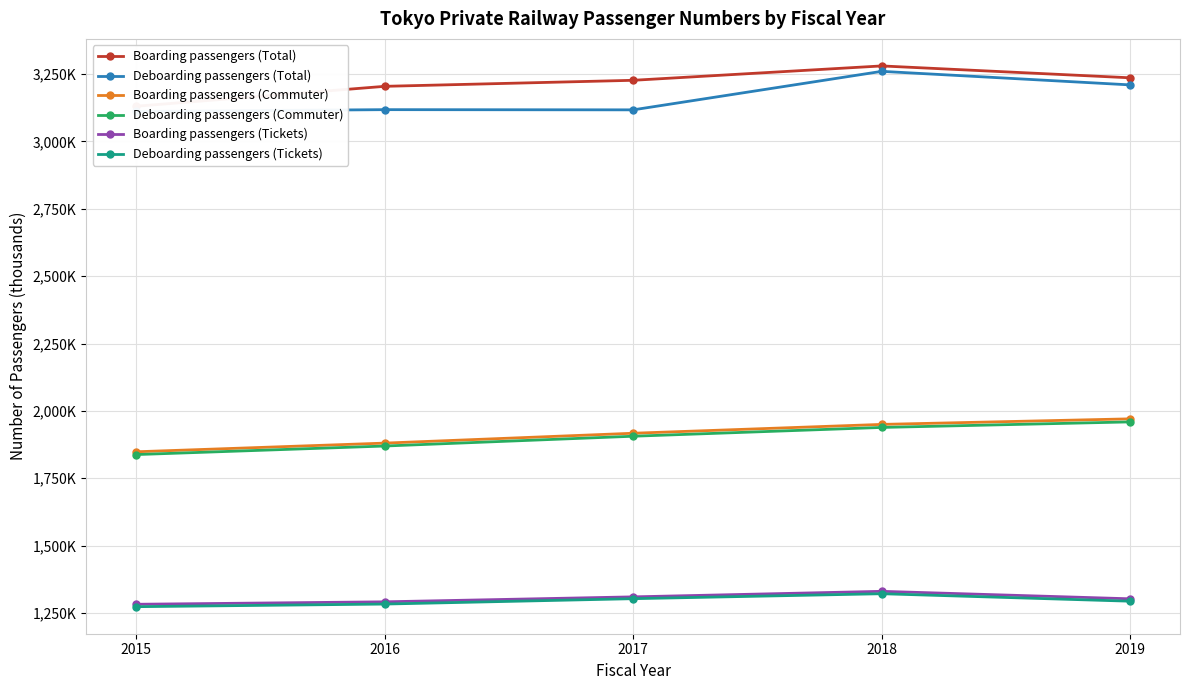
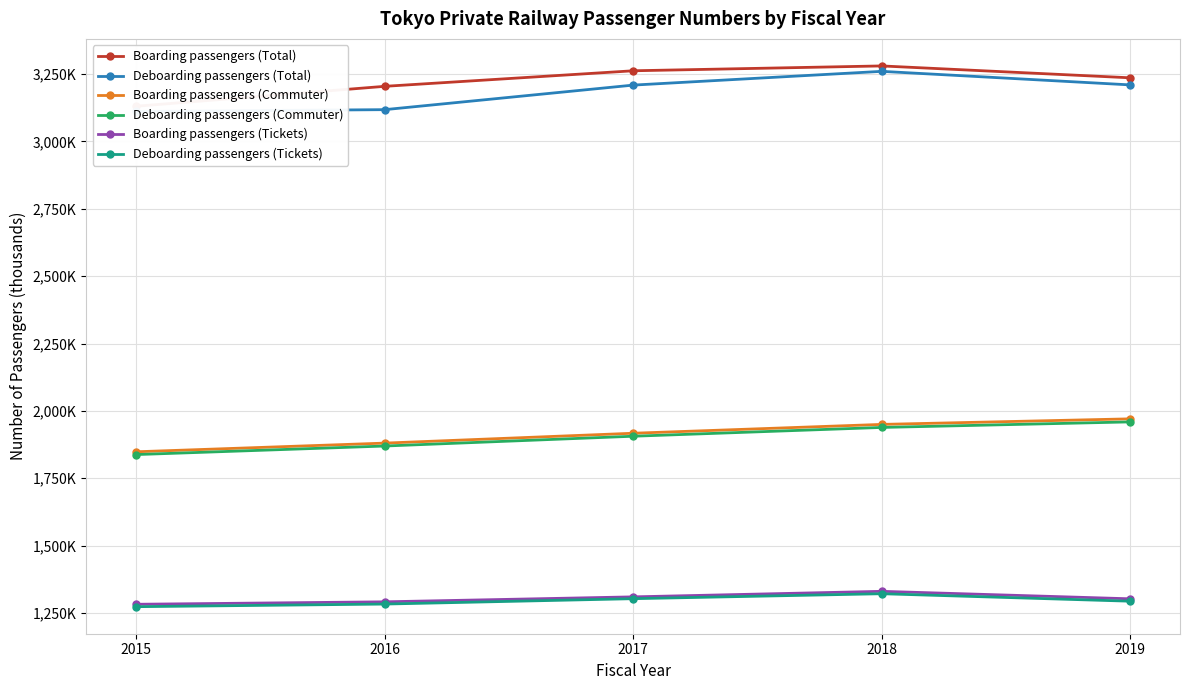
Boarding passengers (Total), 2017: 3,230,000 -> 3,260,000
Deboarding passengers (Total), 2017: 3,120,000 -> 3,210,000
